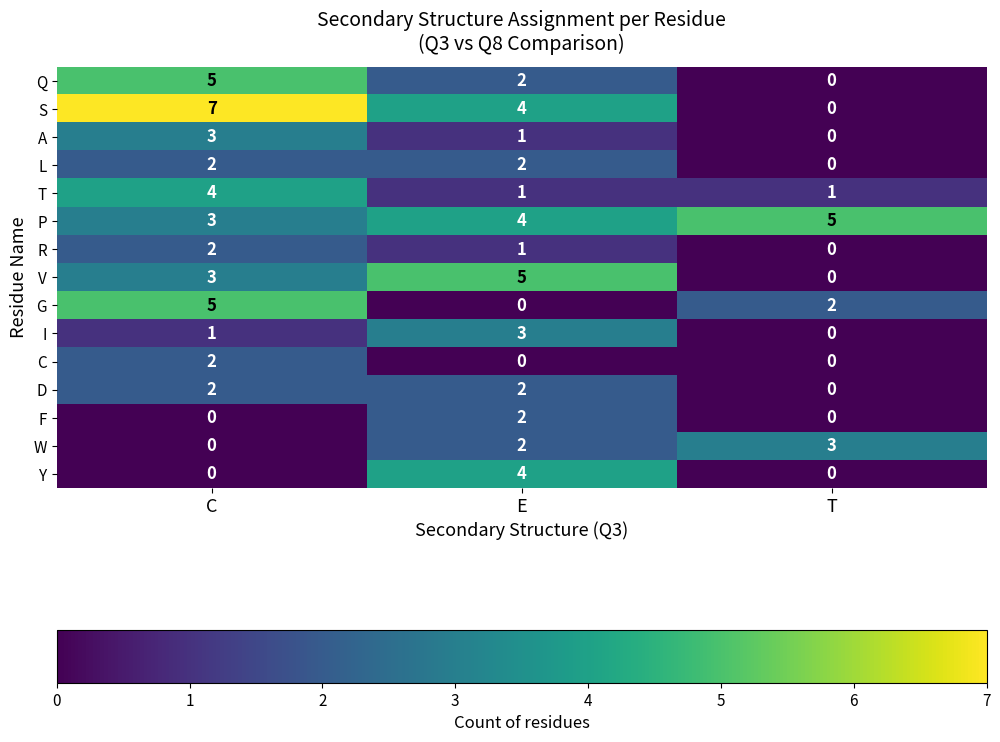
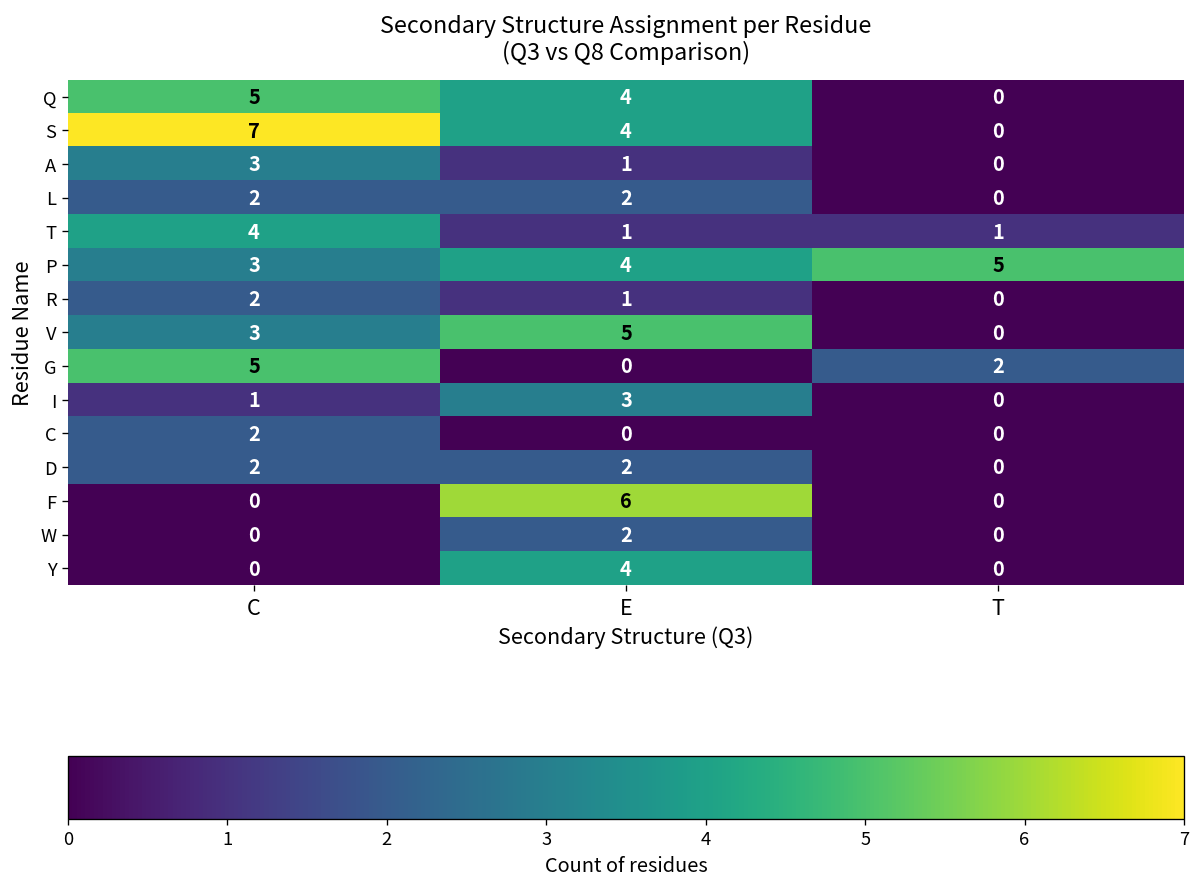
Q, E: 2 -> 4
F, E: 2 -> 6
W, T: 3 -> 0
